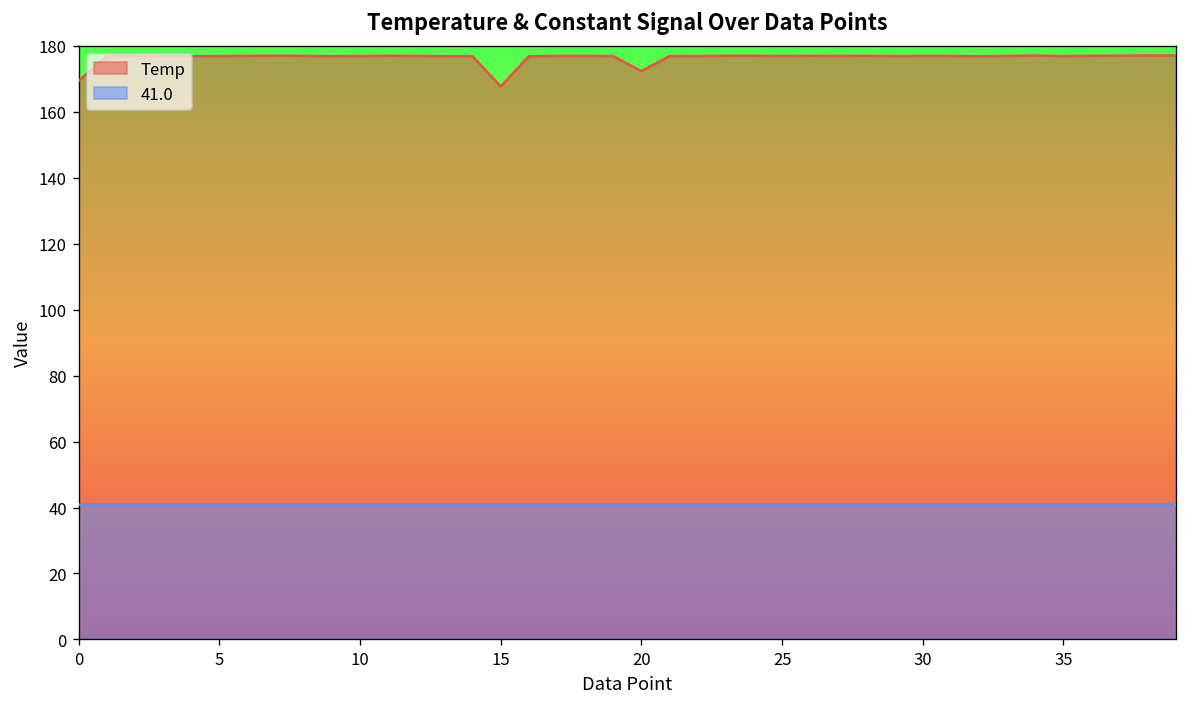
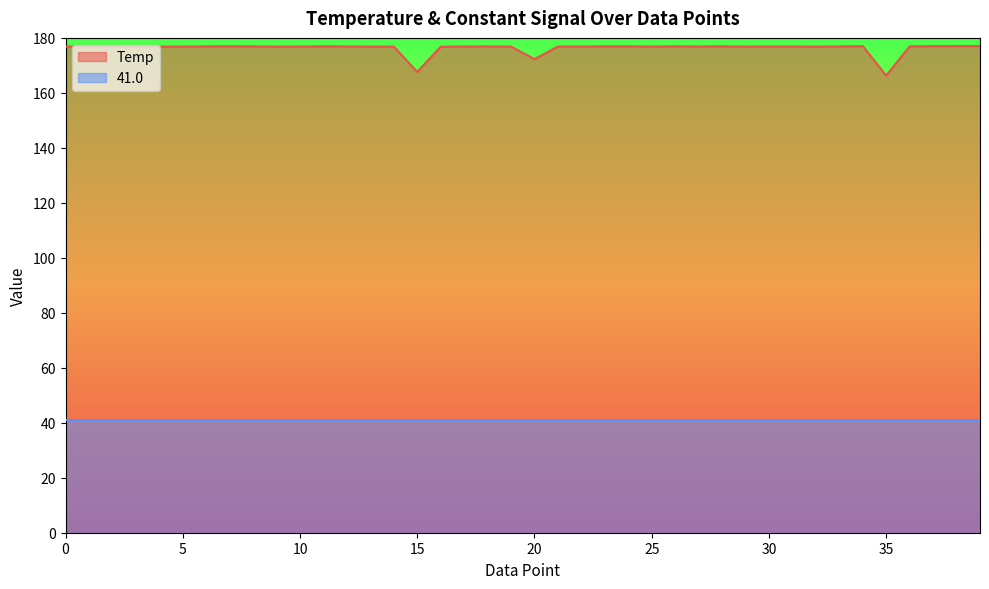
Temp, 0: 169 -> 177
Temp, 35: 177 -> 166
